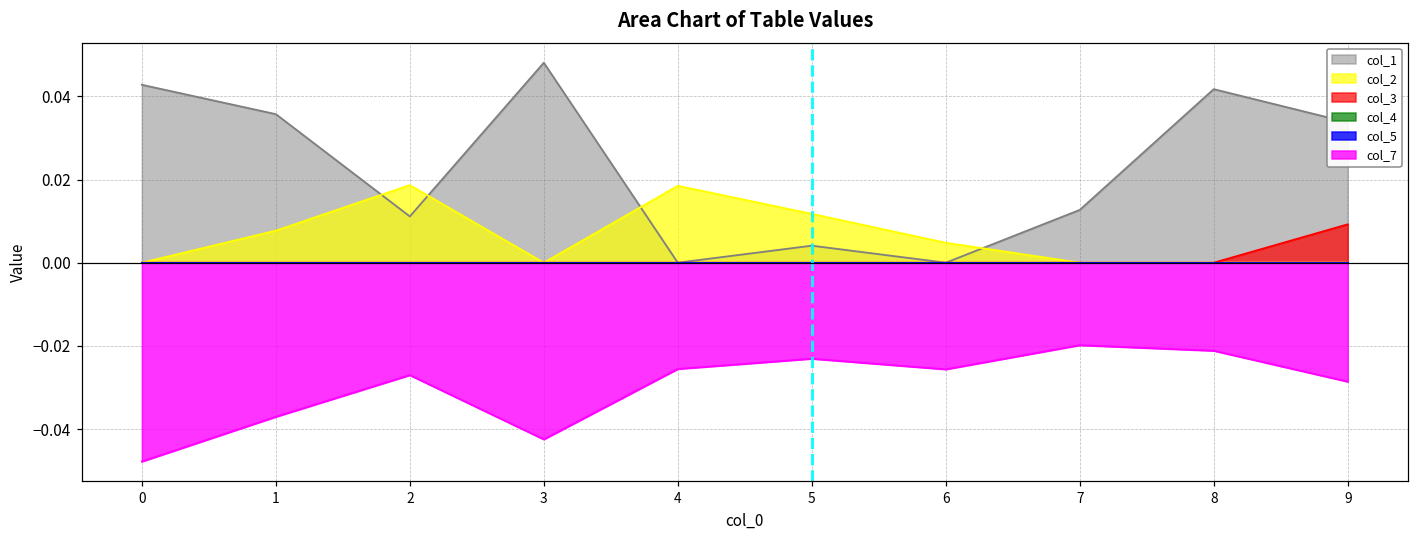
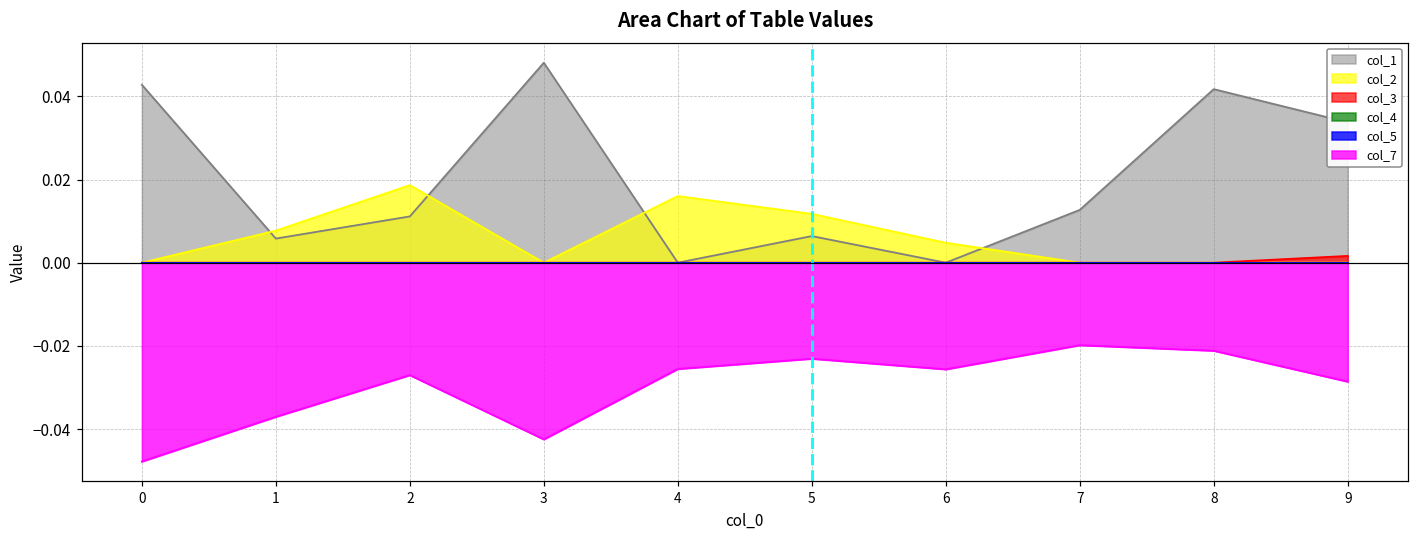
col_1, 1: 0.036 -> 0.006
col_2, 4: 0.018 -> 0.016
col_1, 5: 0.004 -> 0.006
col_3, 9: 0.009 -> 0.002
